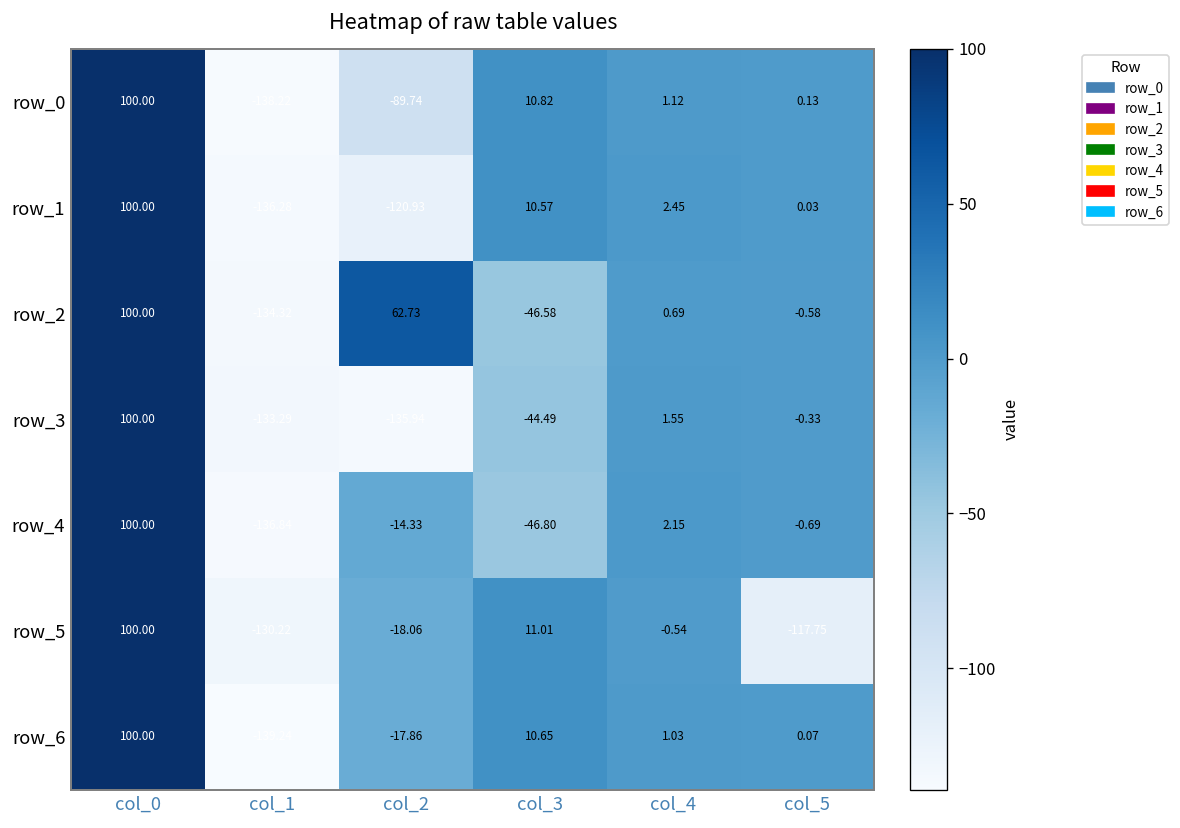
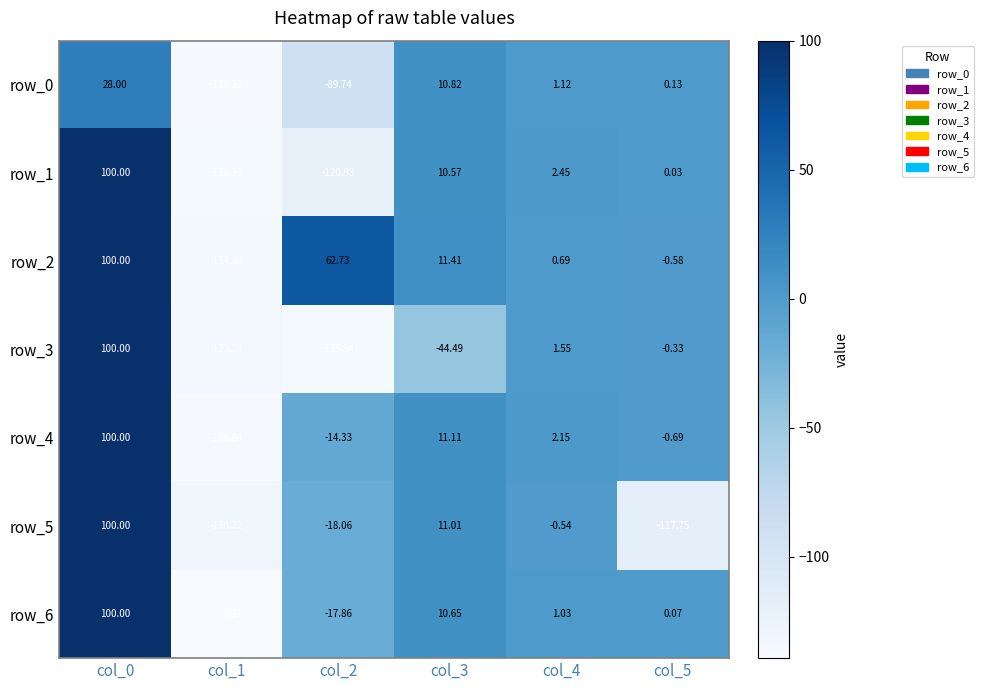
row_0, col_0: 100.00 -> 28.00
row_2, col_3: -46.58 -> 11.41
row_4, col_3: -46.80 -> 11.11
